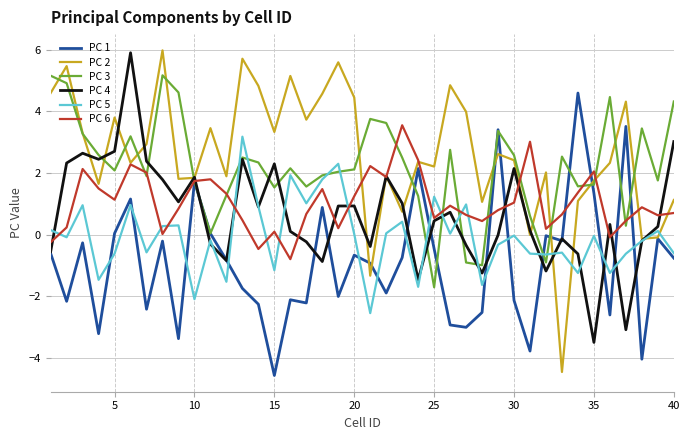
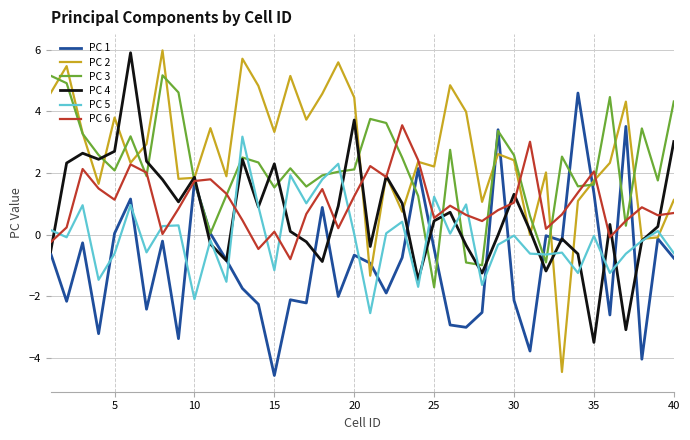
PC 4, 20: 0.9 -> 3.7
PC 4, 30: 2.1 -> 1.3
